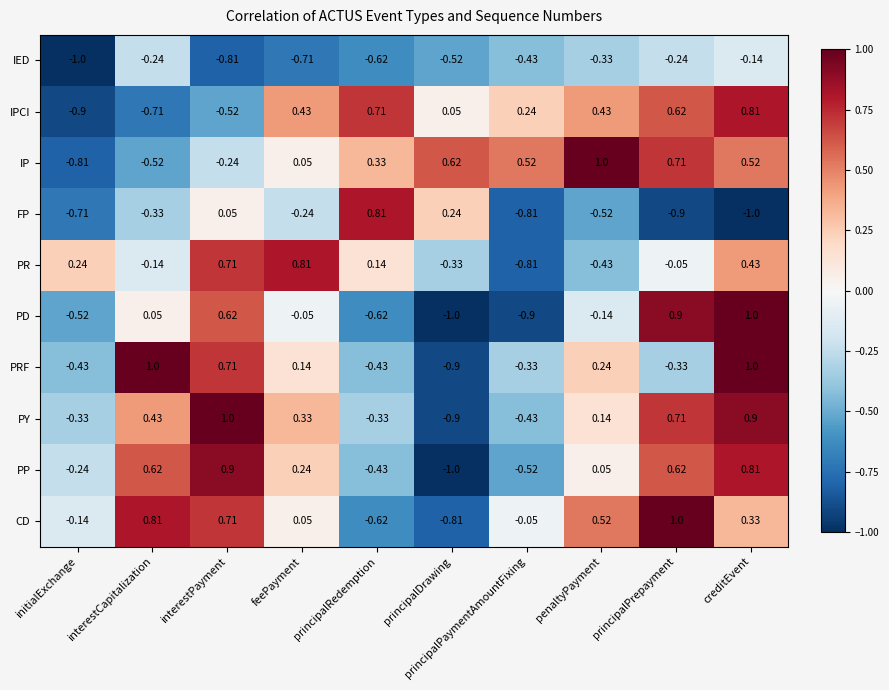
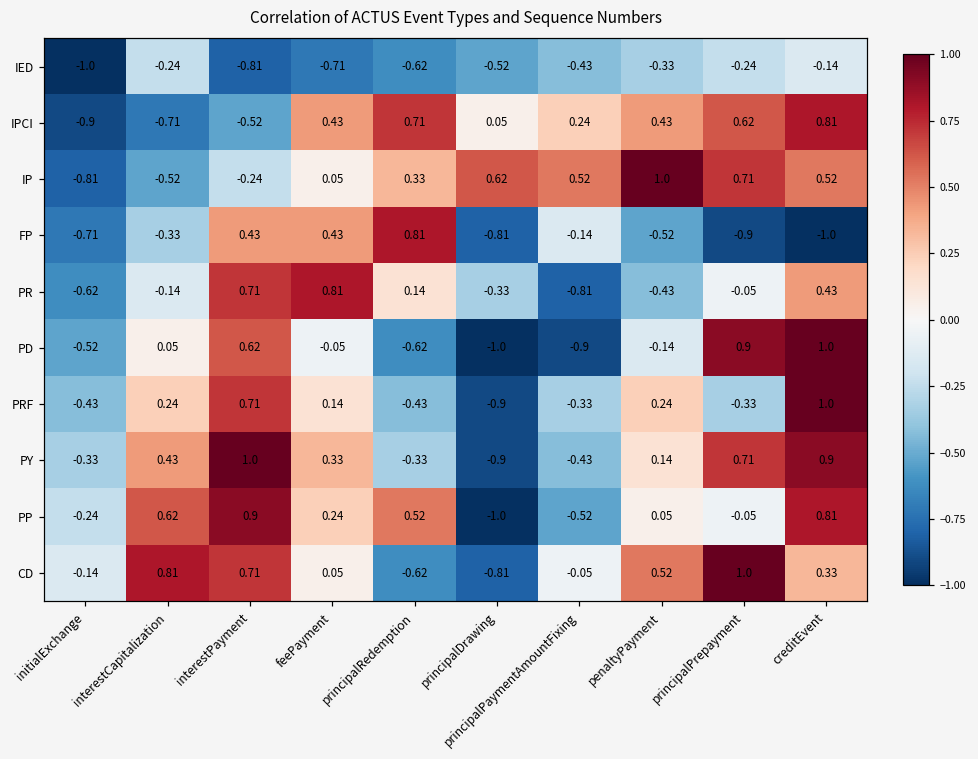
FP, interestPayment: 0.05 -> 0.43
FP, feePayment: -0.24 -> 0.43
FP, principalDrawing: 0.24 -> -0.81
FP, principalPaymentAmountFixing: -0.81 -> -0.14
PR, initialExchange: 0.24 -> -0.62
PRF, interestCapitalization: 1.0 -> 0.24
PP, principalRedemption: -0.43 -> 0.52
PP, principalPrepayment: 0.62 -> -0.05
